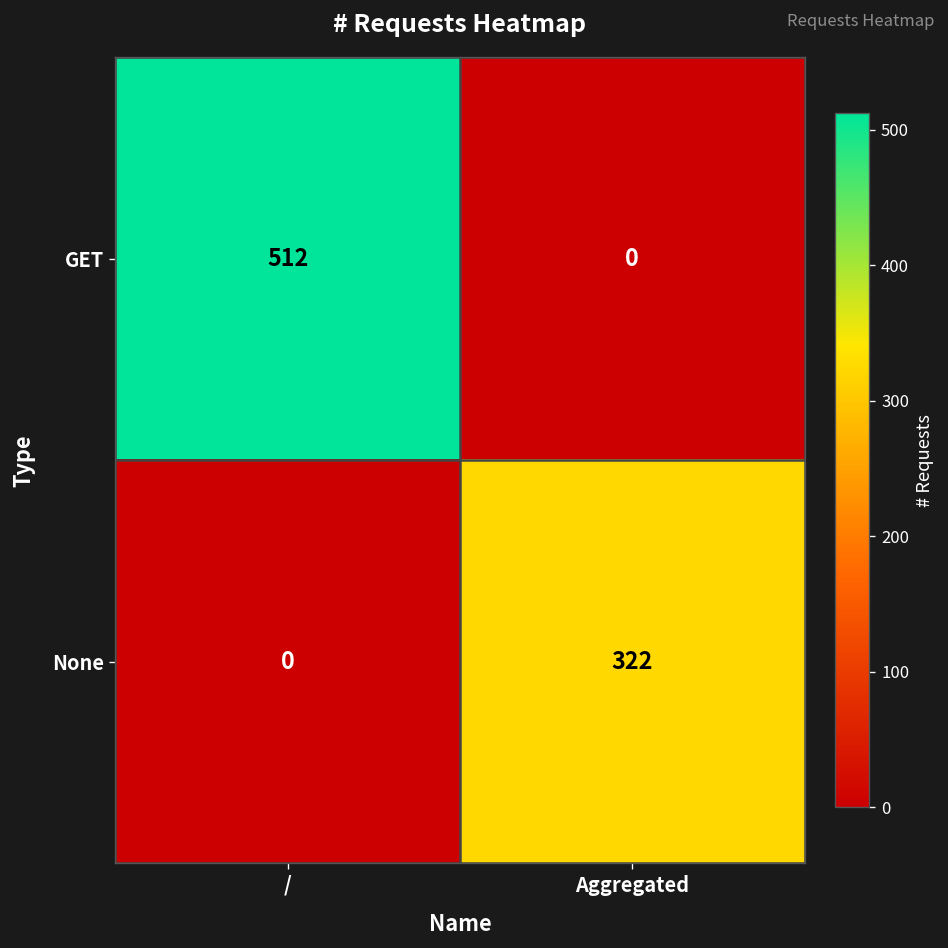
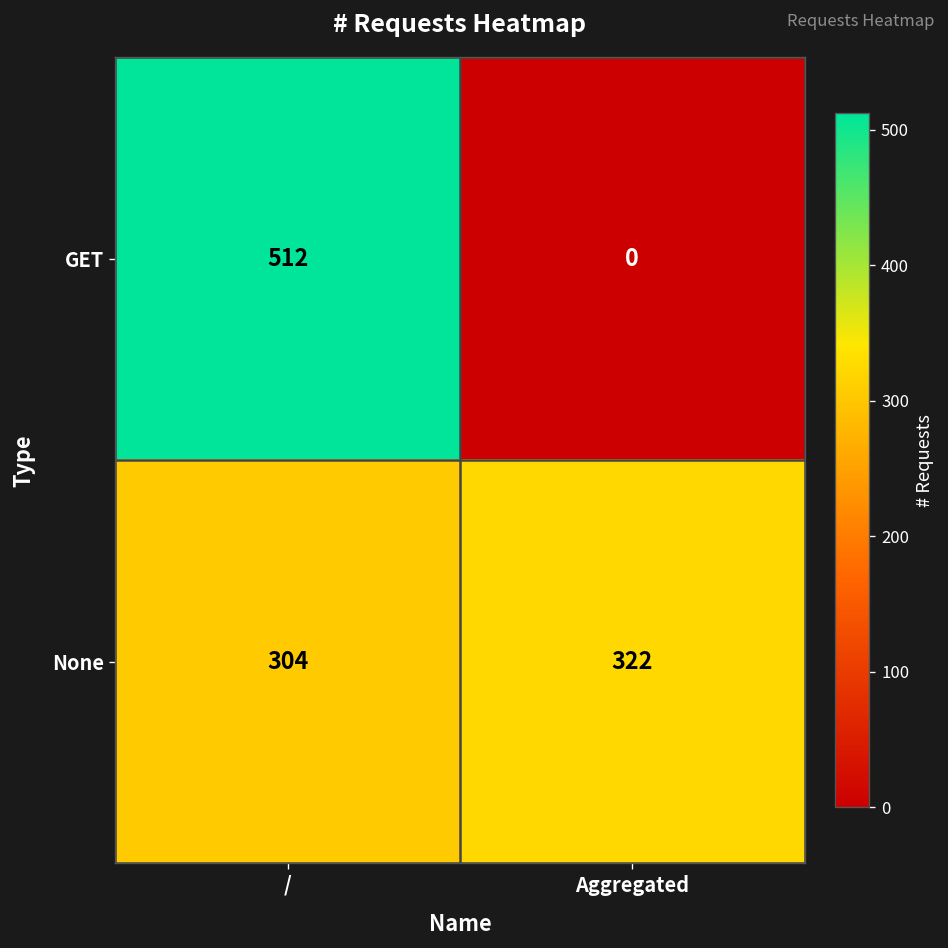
None, /: 0 -> 304
